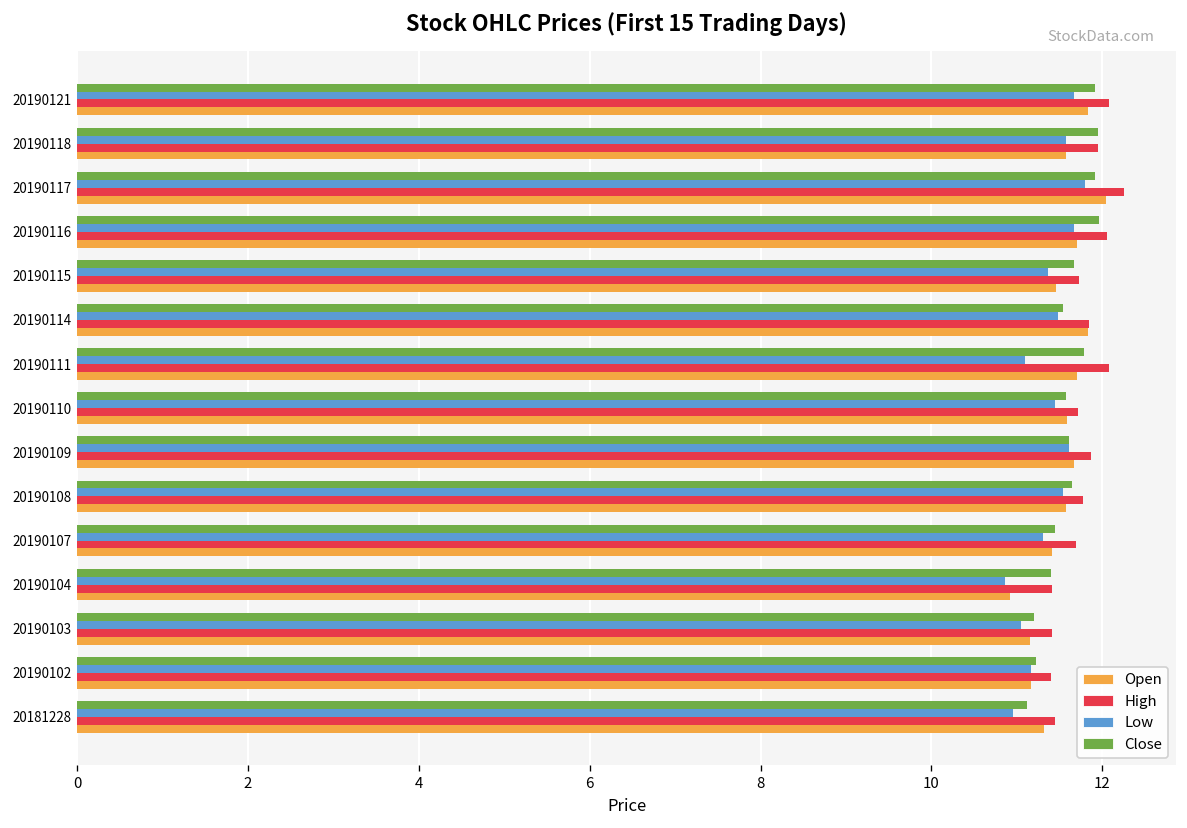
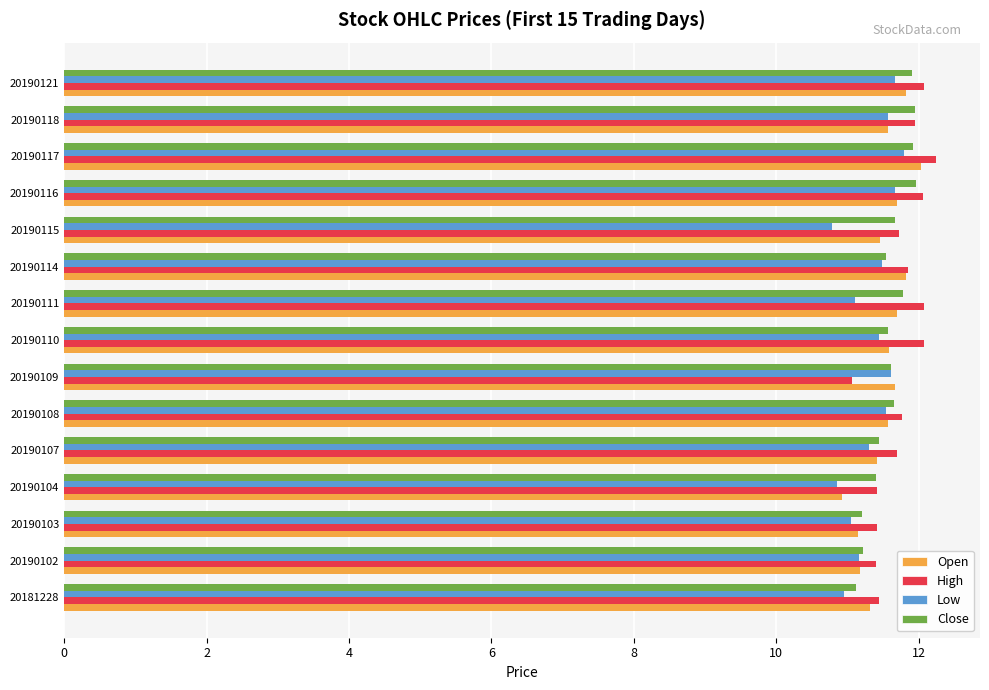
Low, 20190115: 11.4 -> 10.8
High, 20190110: 11.7 -> 12.1
High, 20190109: 11.9 -> 11.1
